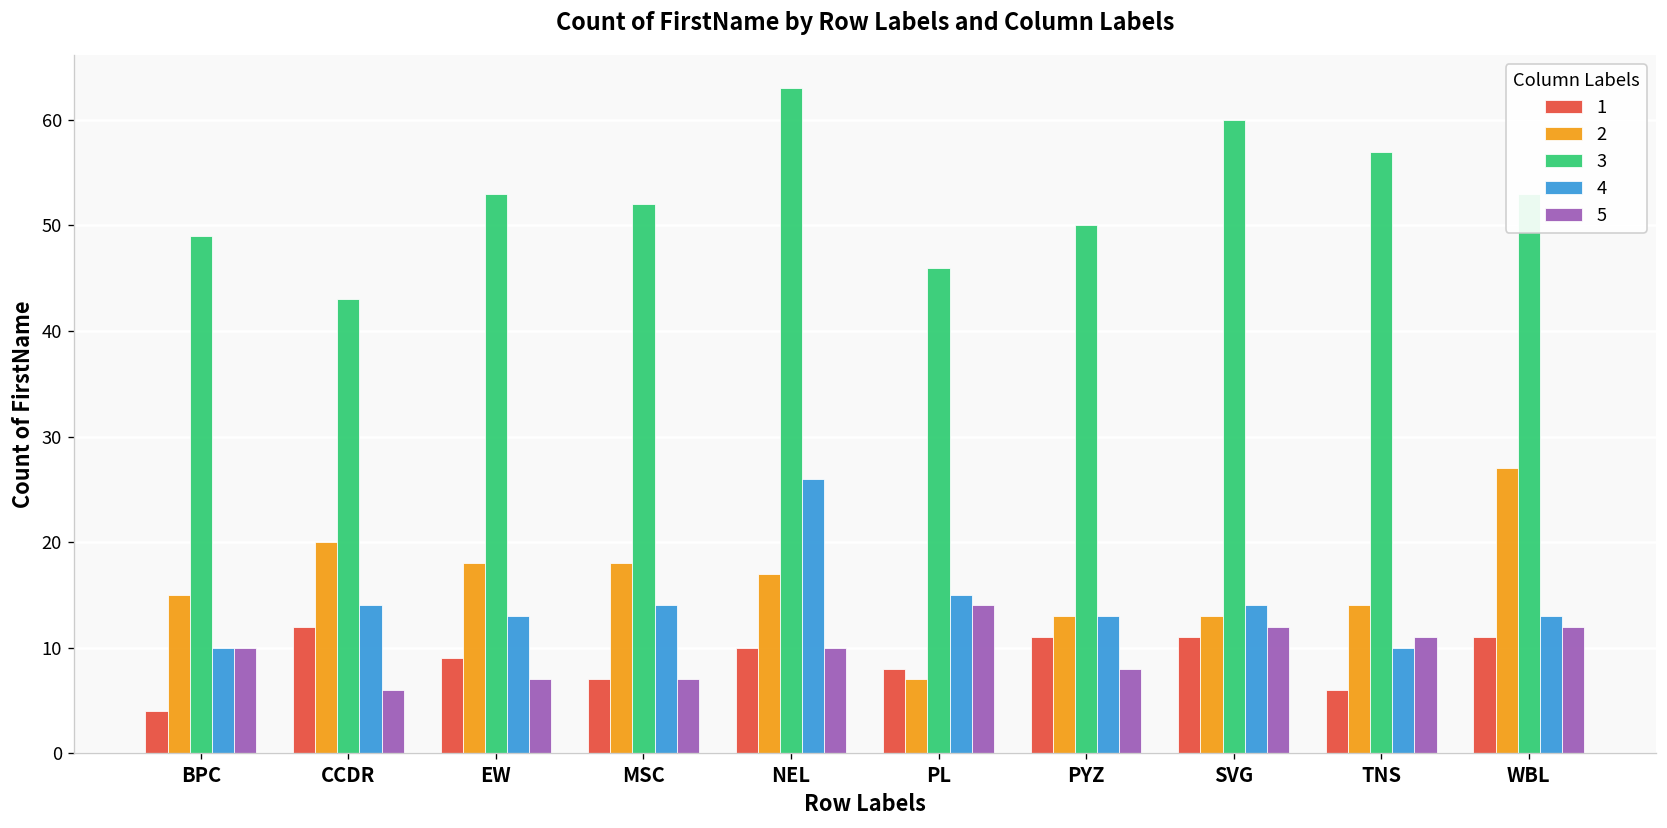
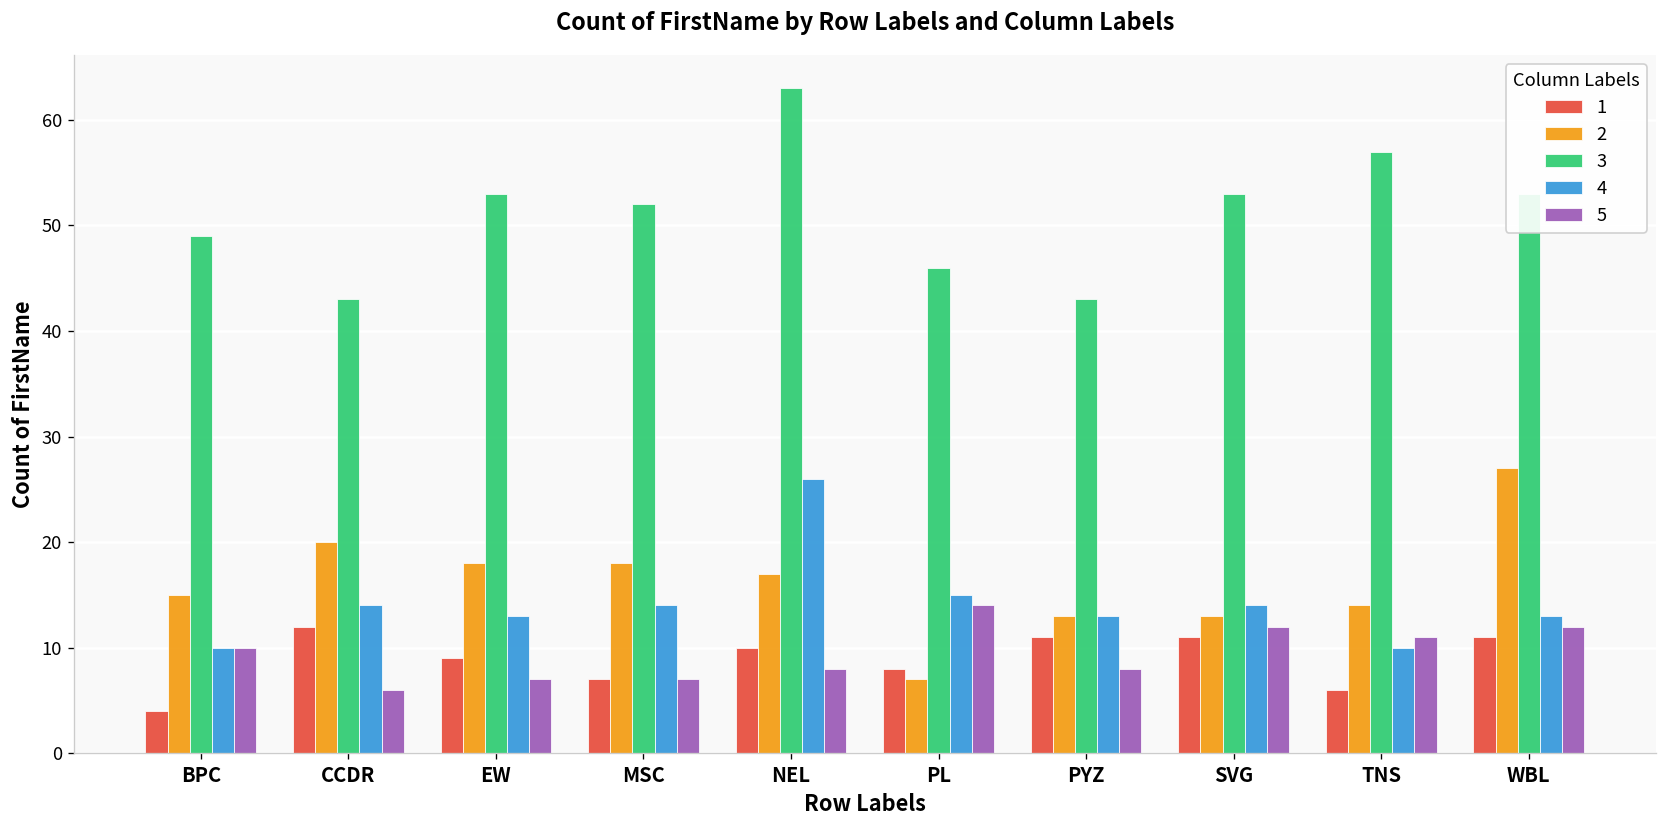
5, NEL: 10 -> 8
3, PYZ: 50 -> 43
3, SVG: 60 -> 53
